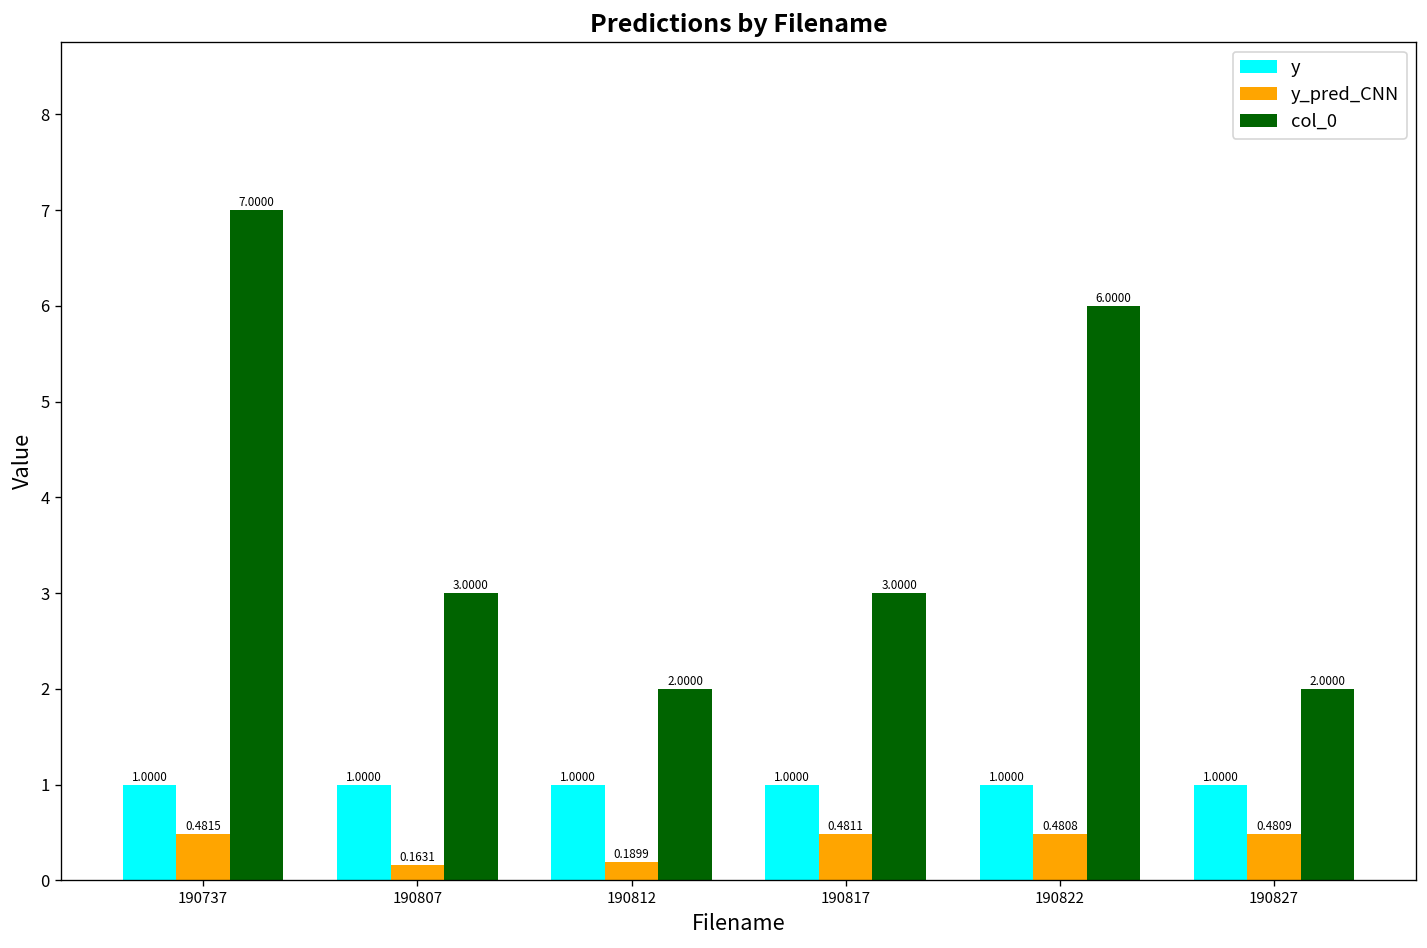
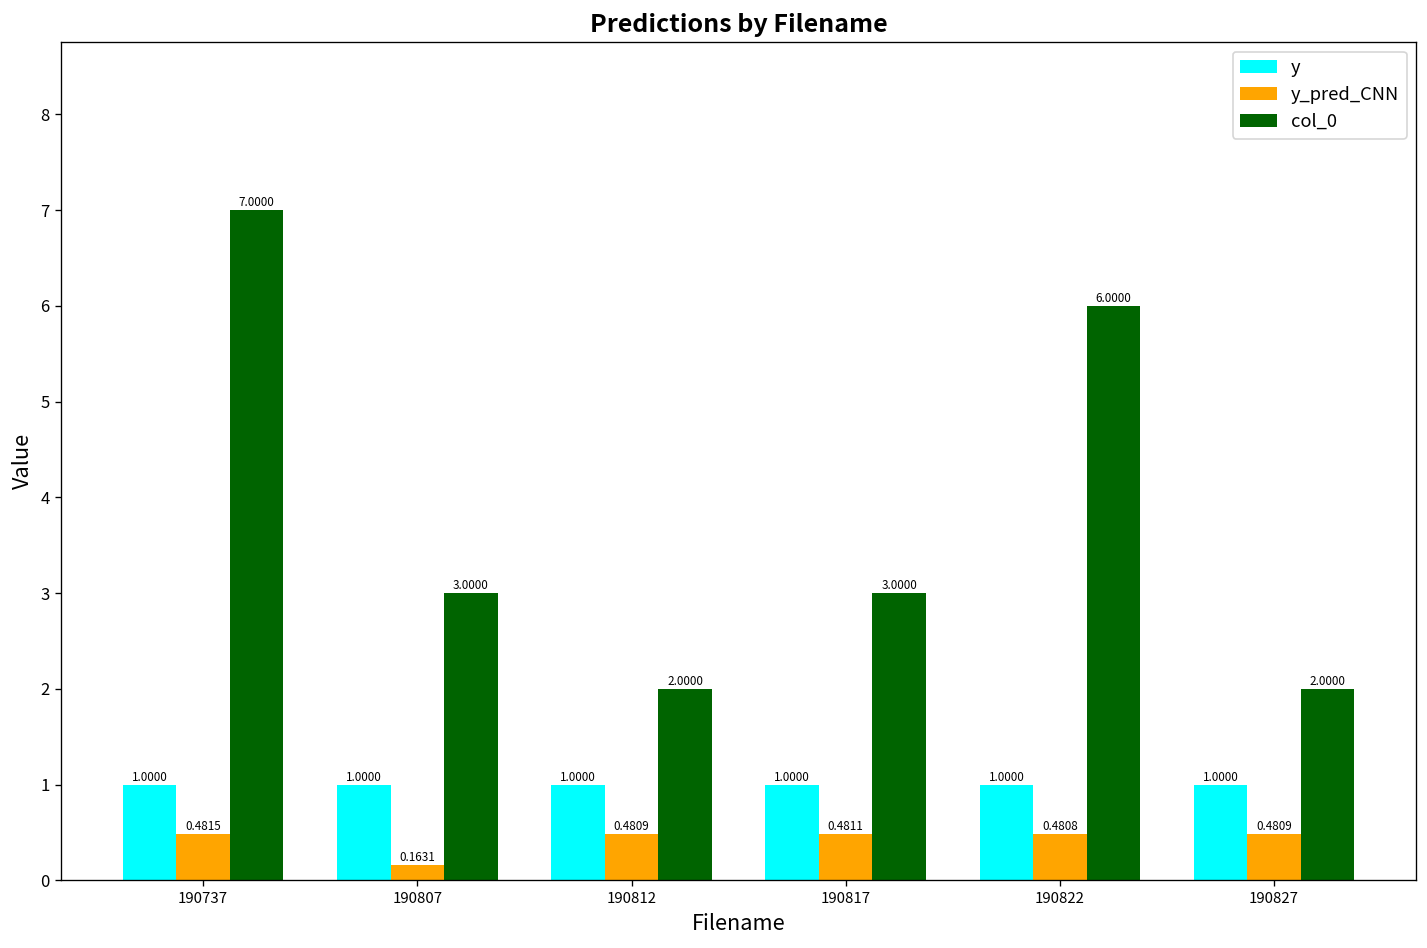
y_pred_CNN, 190812: 0.1899 -> 0.4809
